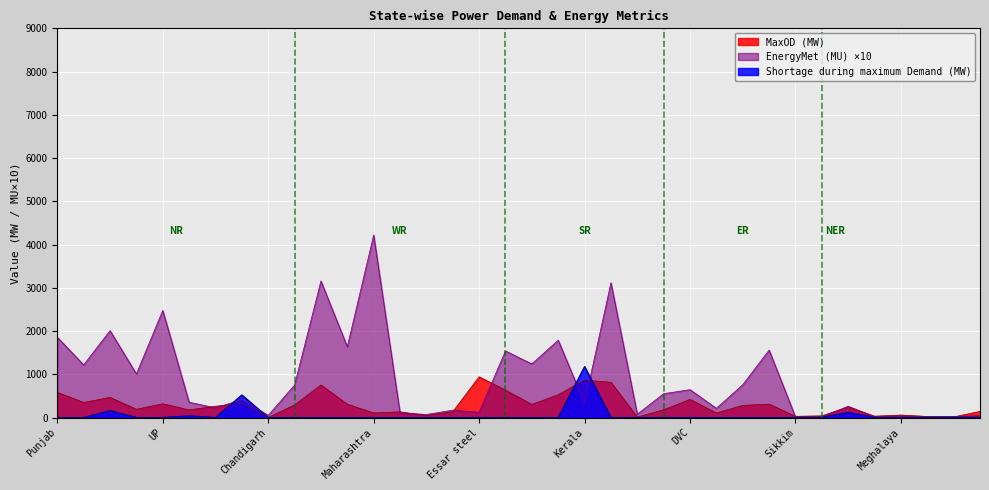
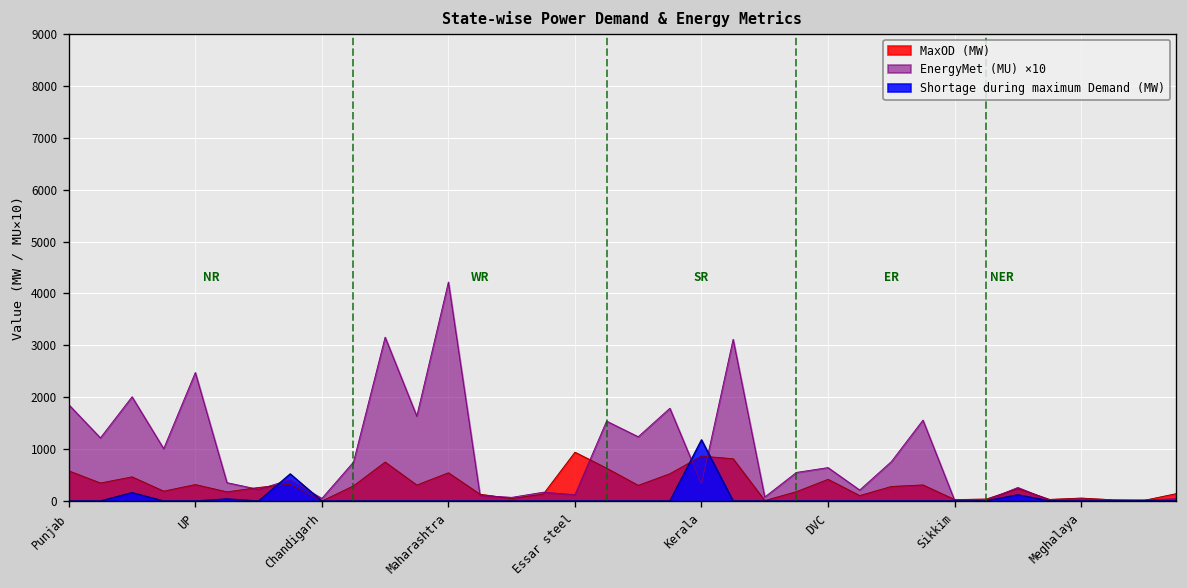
MaxOD (MW), Maharashtra: 100 -> 500
